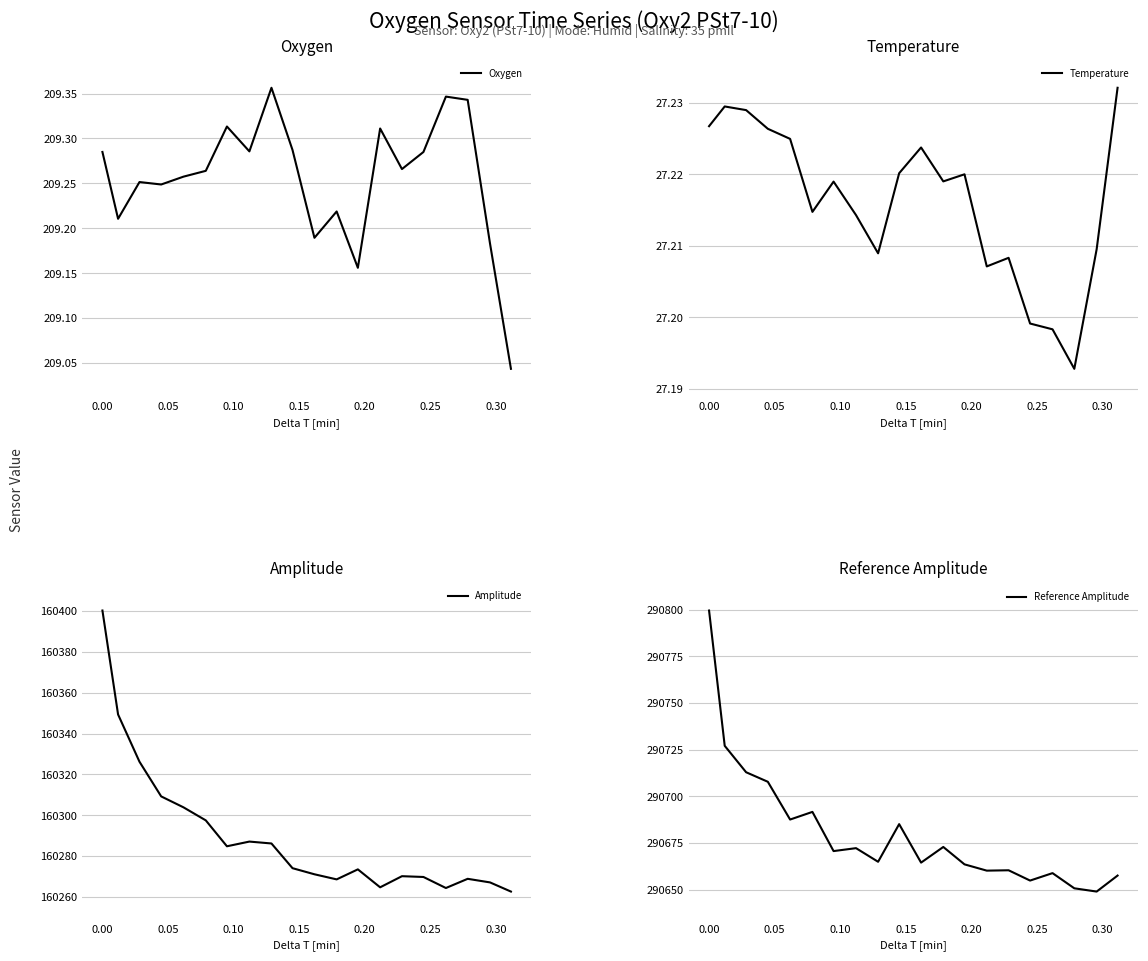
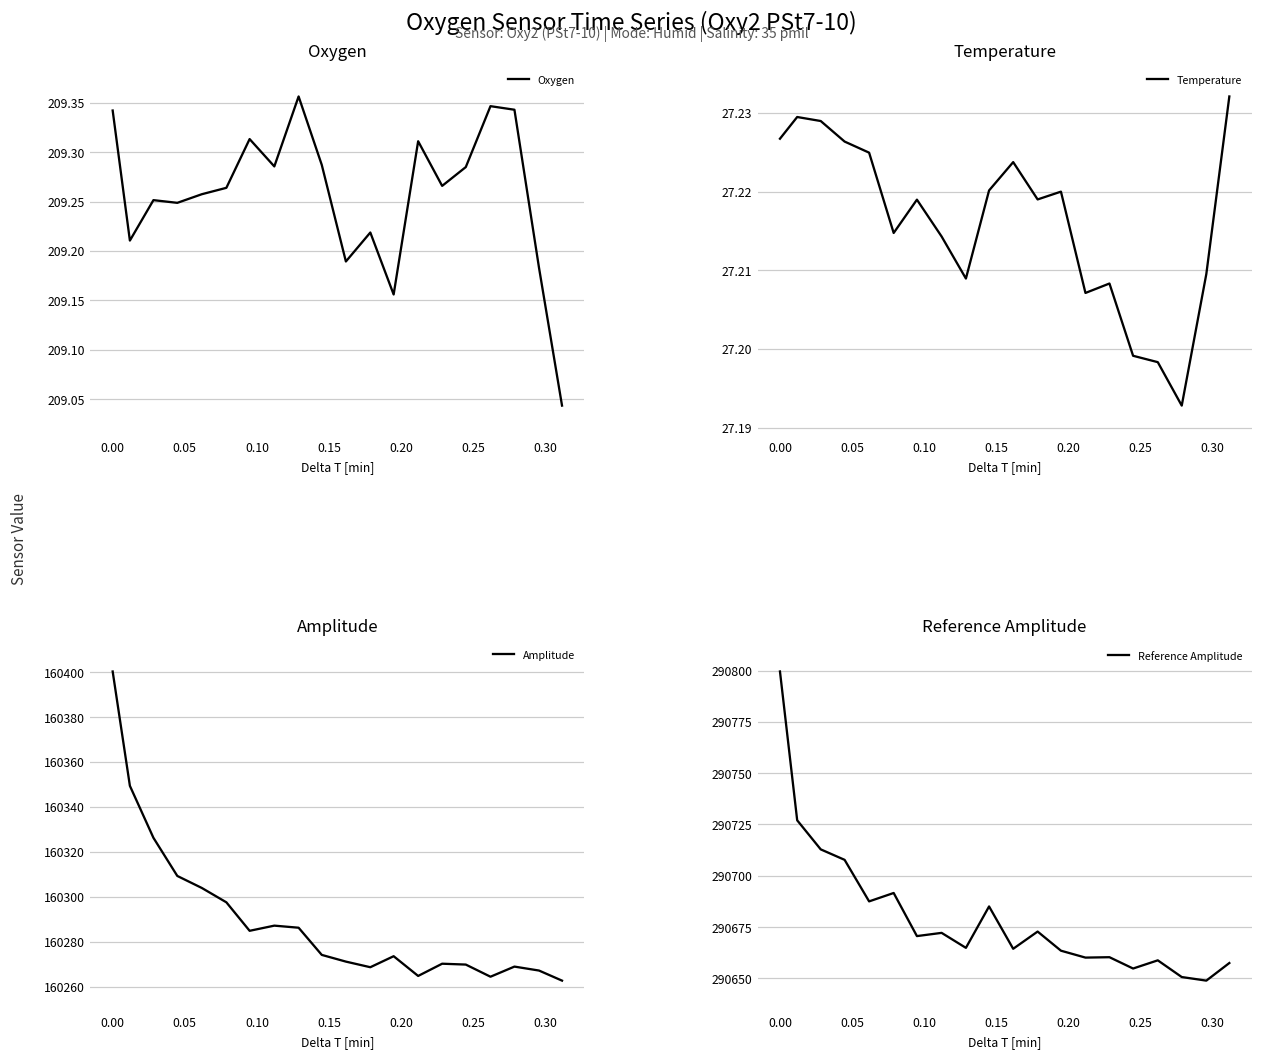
Oxygen, 0.00: 209.28 -> 209.34
